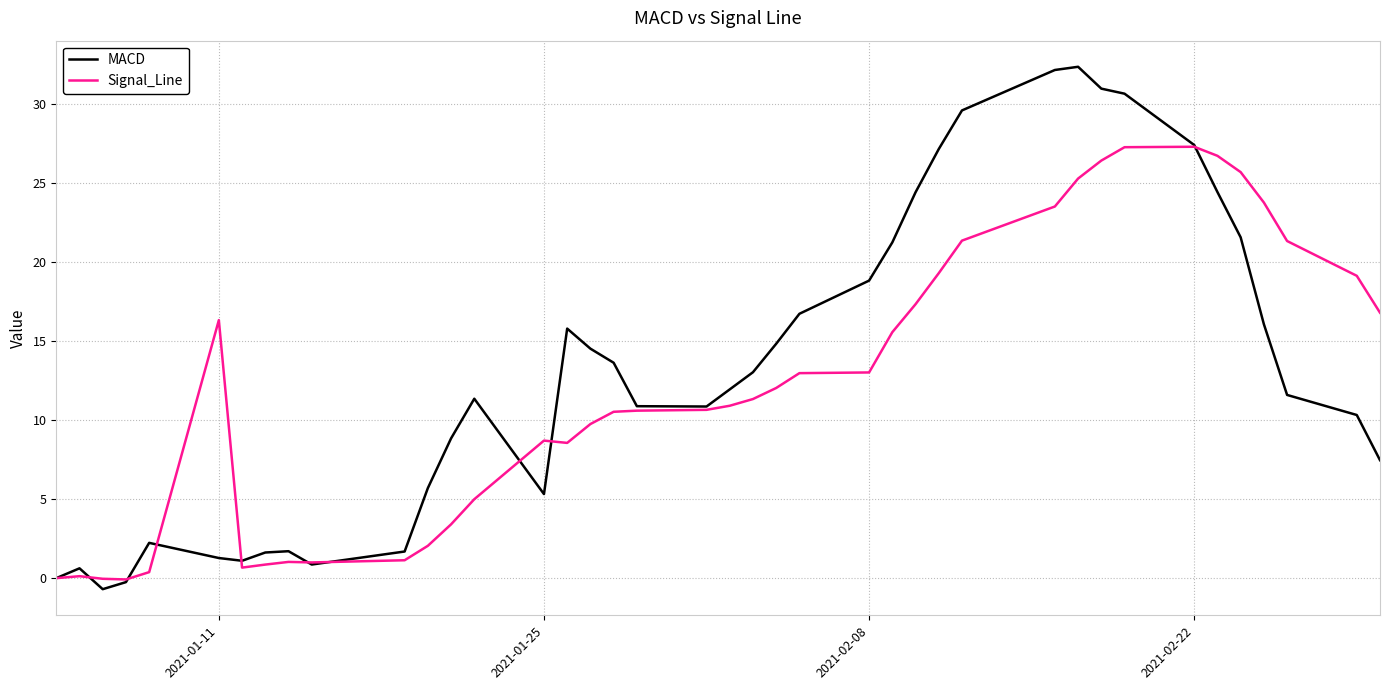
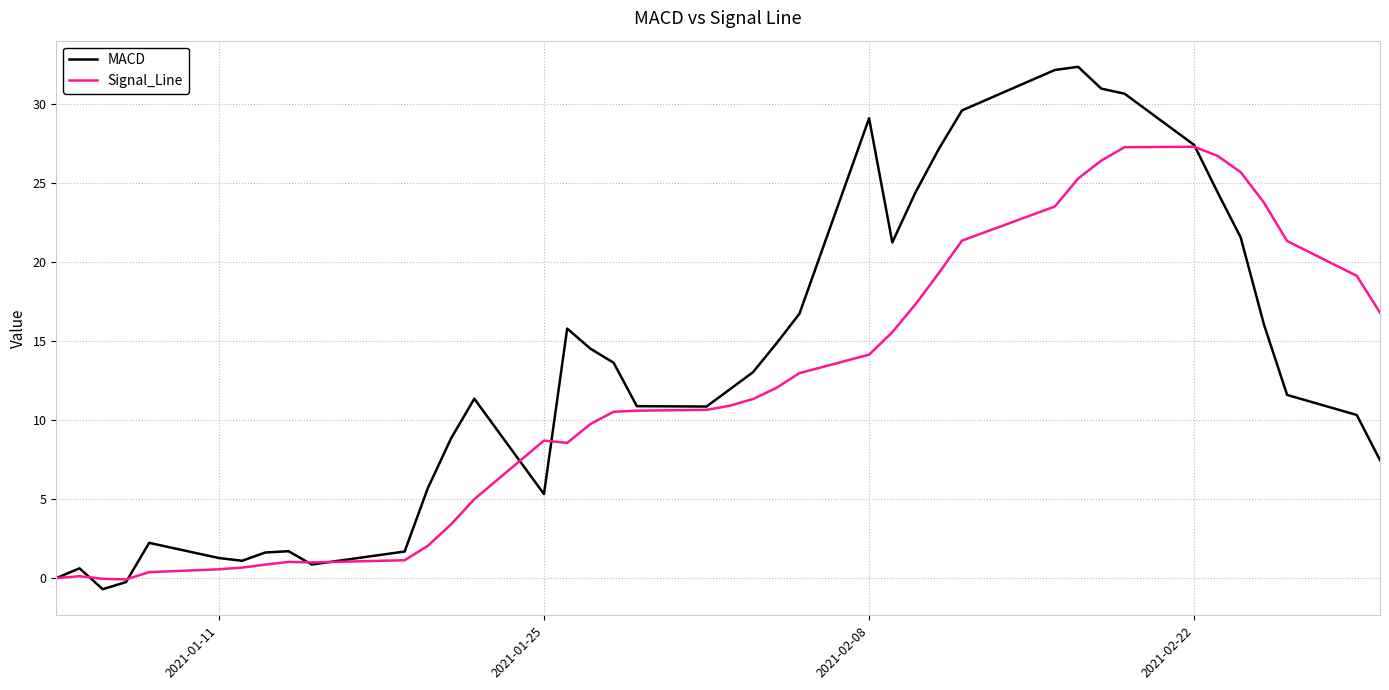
Signal_Line, 2021-01-11: 16.3 -> 0.6
MACD, 2021-02-08: 18.8 -> 29.1
Signal_Line, 2021-02-08: 13.0 -> 14.1
